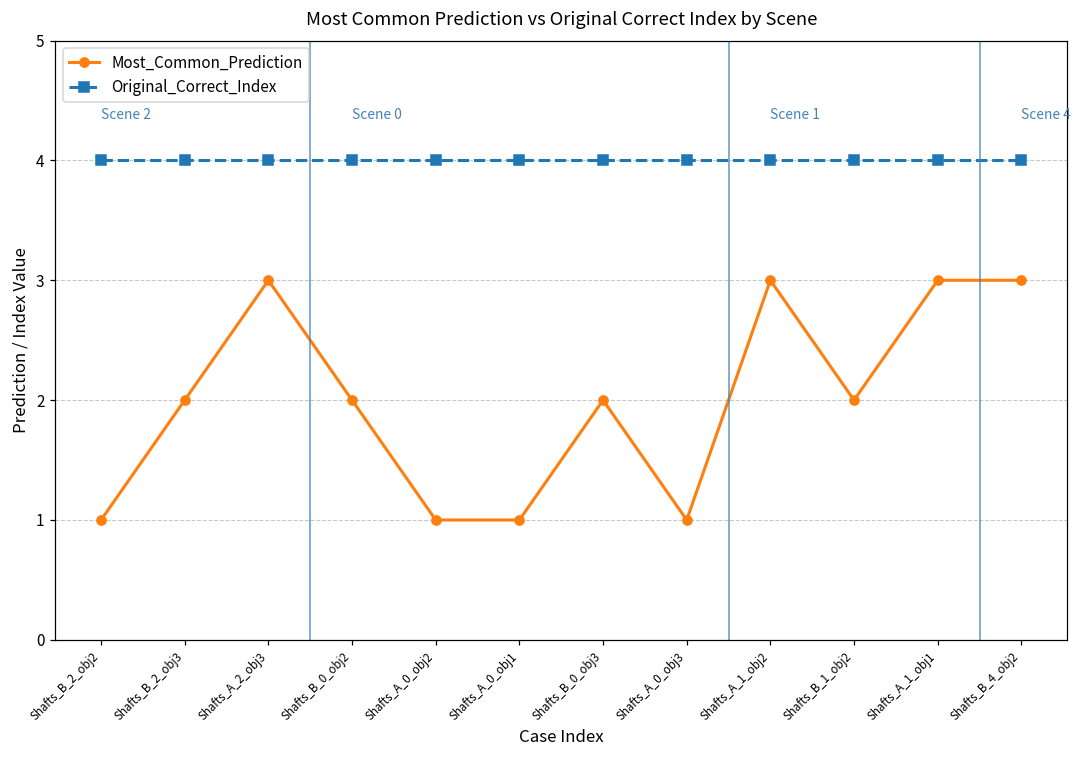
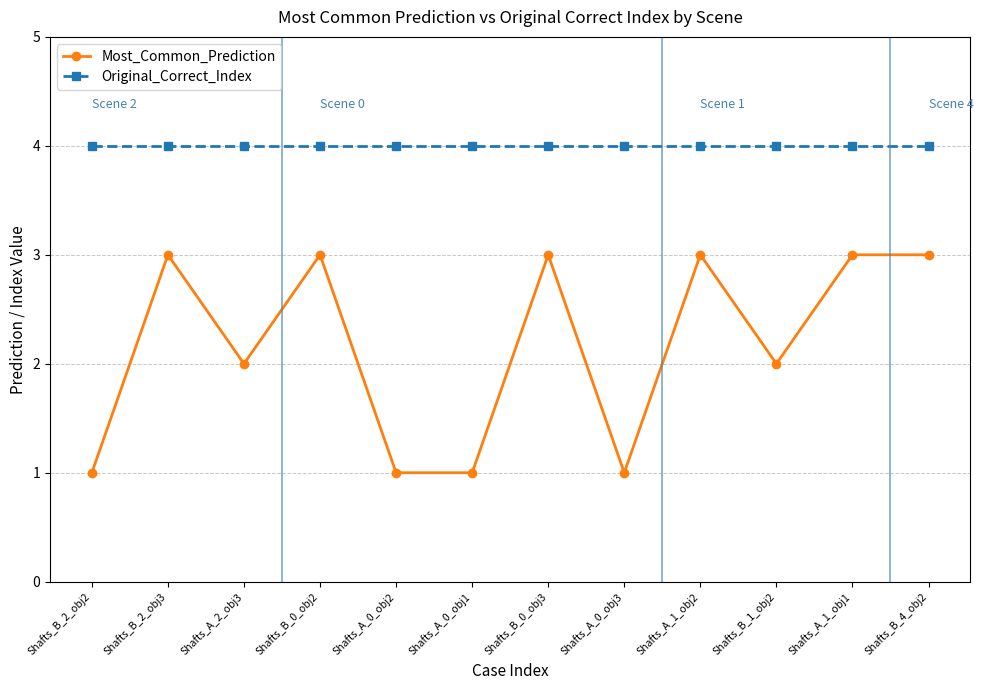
Most_Common_Prediction, Shafts_B_2_obj3: 2 -> 3
Most_Common_Prediction, Shafts_A_2_obj3: 3 -> 2
Most_Common_Prediction, Shafts_B_0_obj2: 2 -> 3
Most_Common_Prediction, Shafts_B_0_obj3: 2 -> 3
